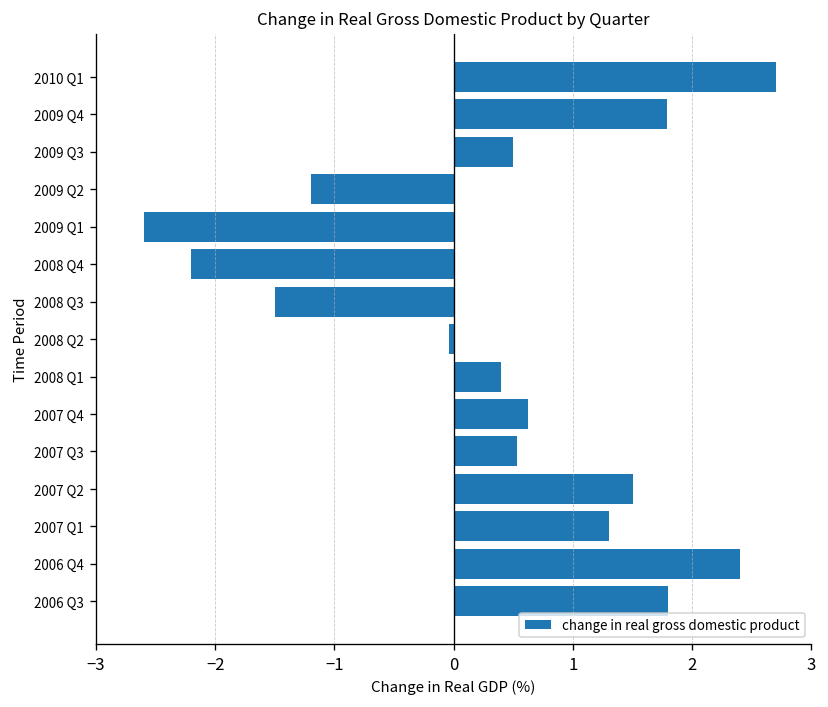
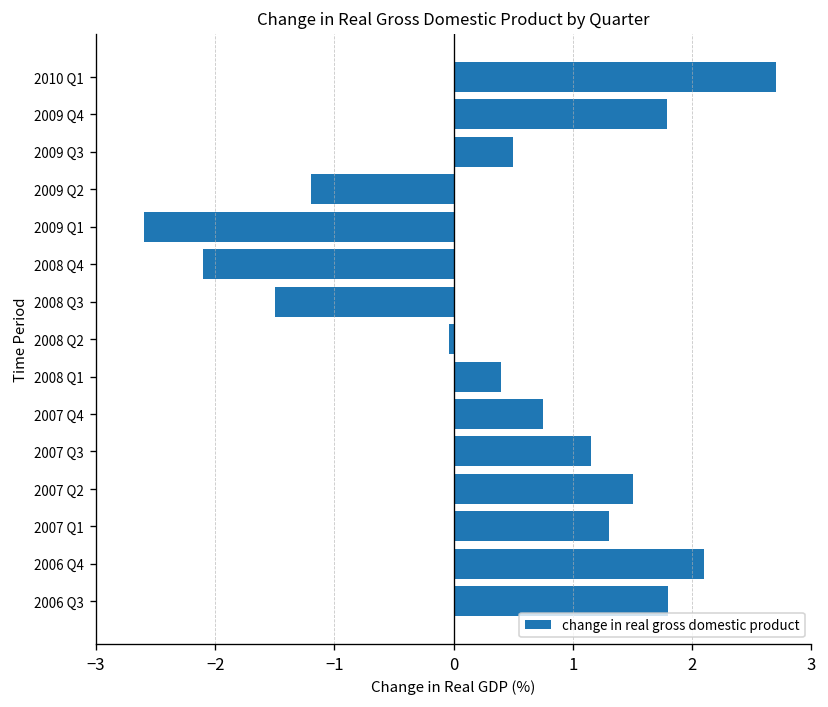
2008 Q4: -2.2 -> -2.1
2007 Q4: 0.6 -> 0.8
2007 Q3: 0.5 -> 1.2
2006 Q4: 2.4 -> 2.1
